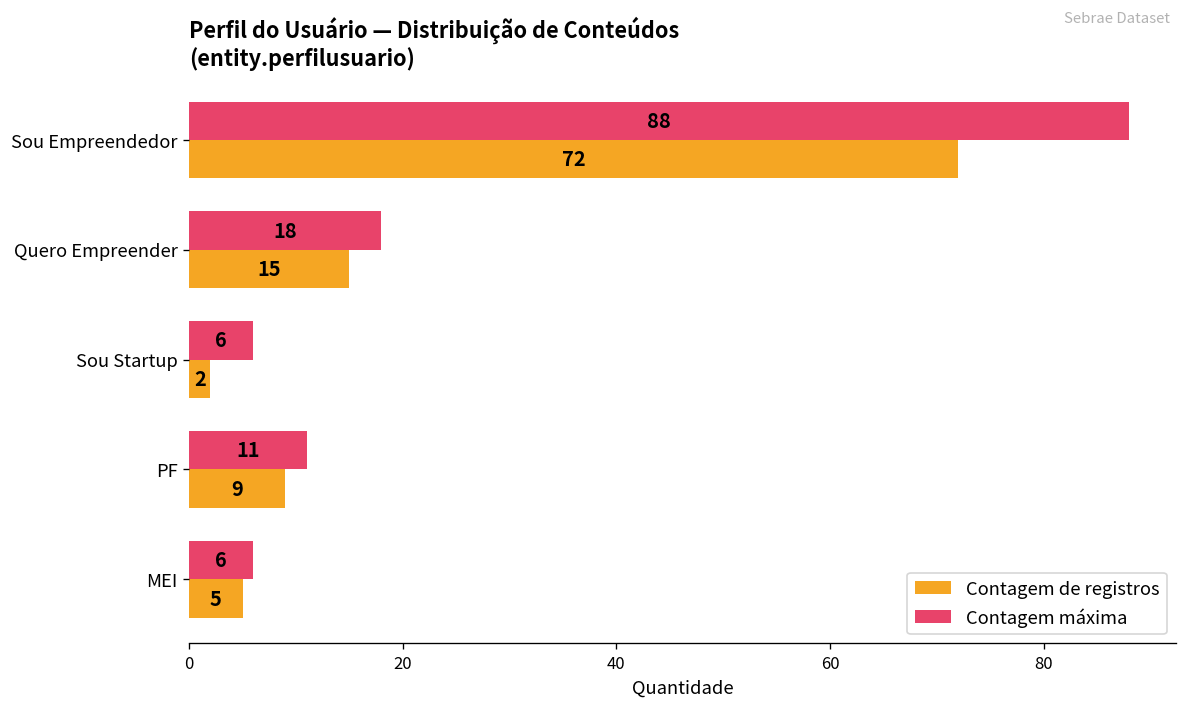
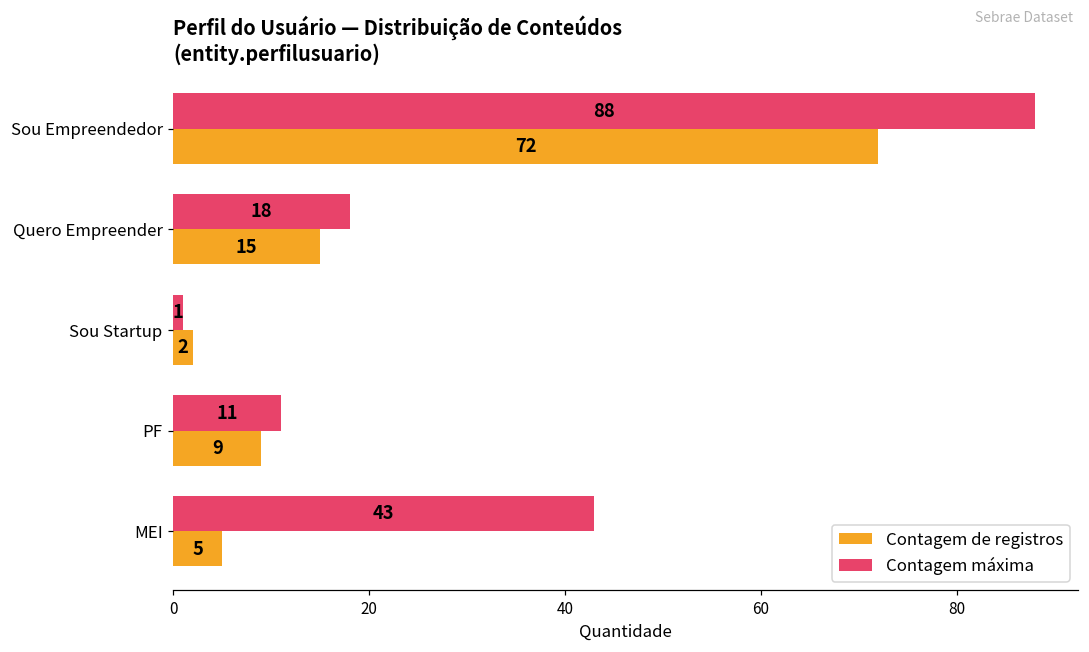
Contagem máxima, Sou Startup: 6 -> 1
Contagem máxima, MEI: 6 -> 43
